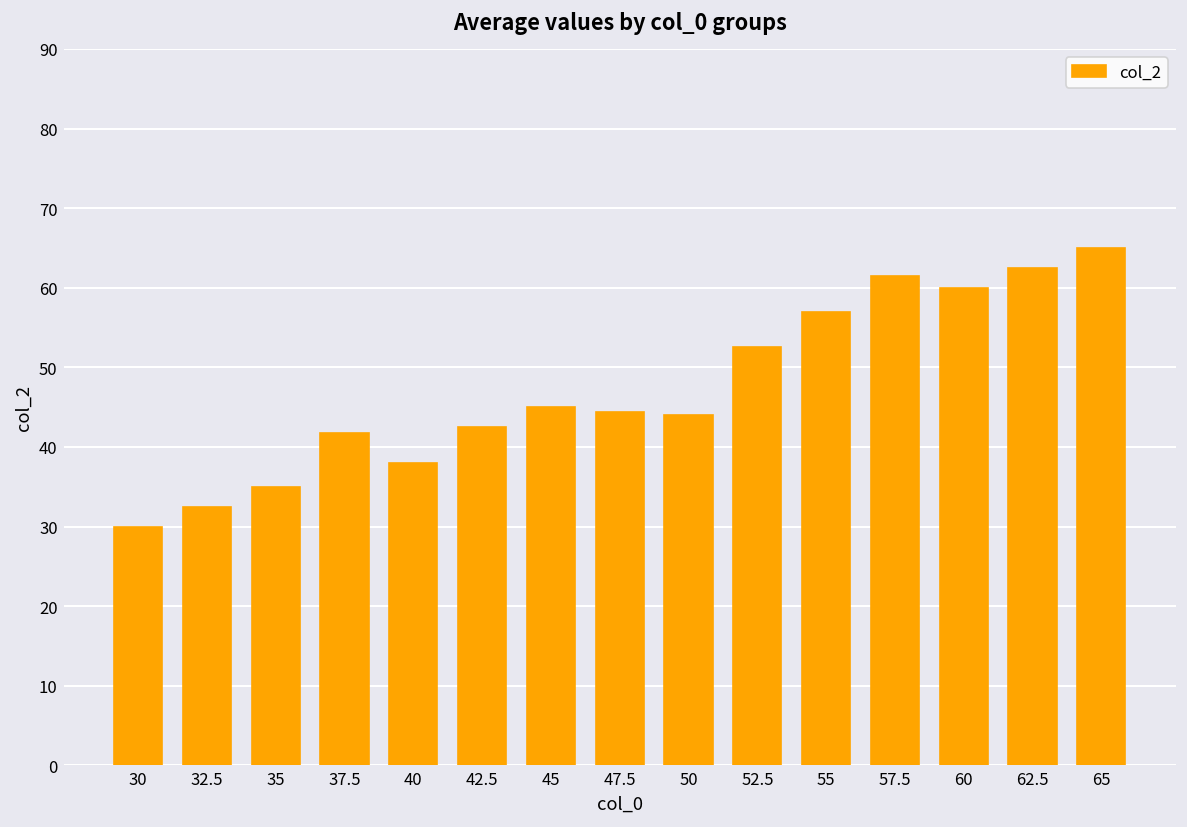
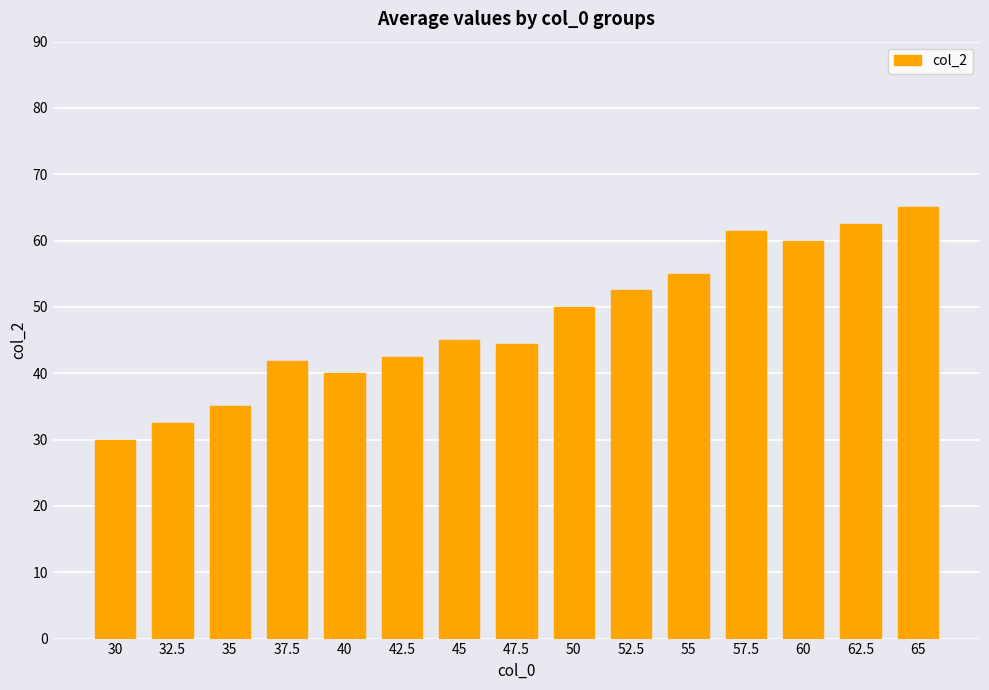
40: 38 -> 40
50: 44 -> 50
55: 57 -> 55
